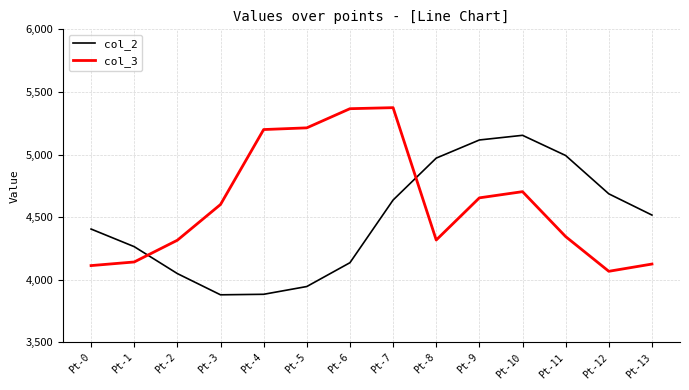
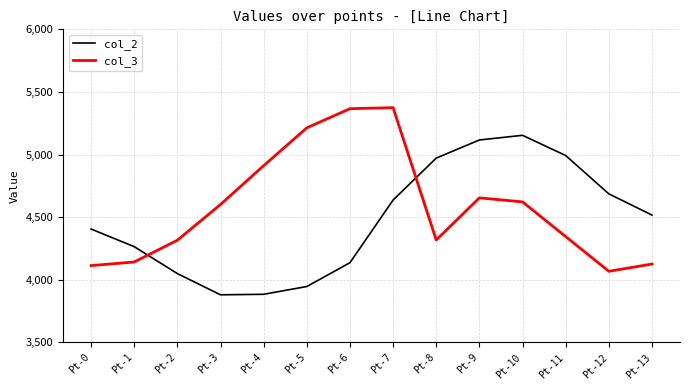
col_3, Pt-4: 5,200 -> 4,910
col_3, Pt-10: 4,700 -> 4,620
